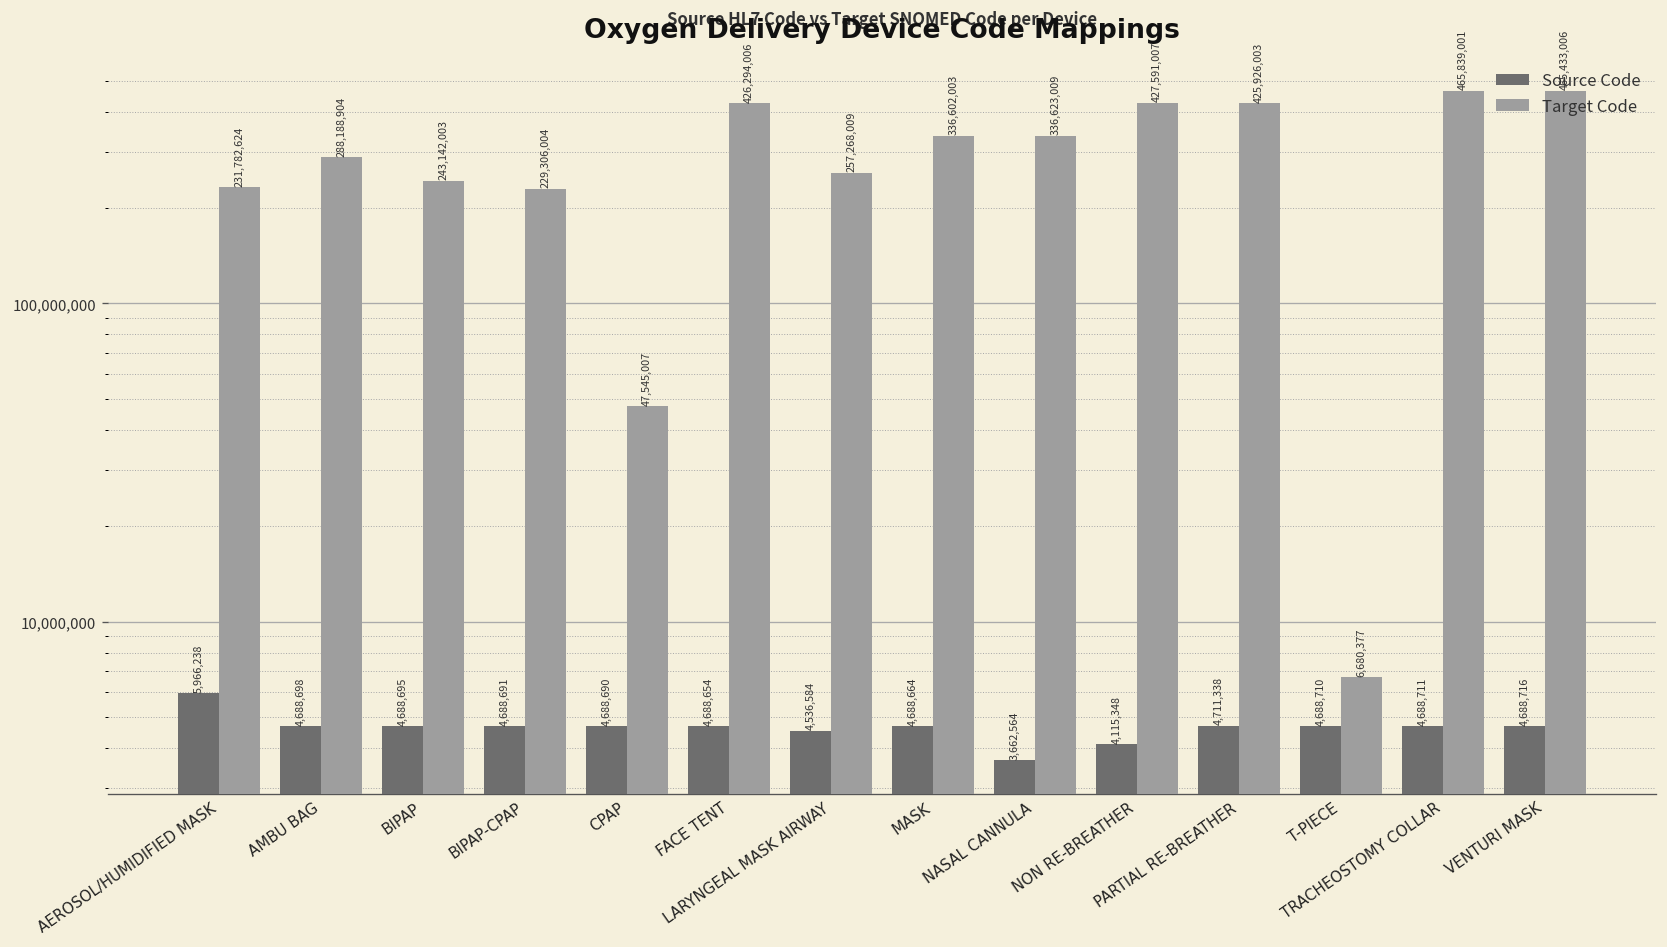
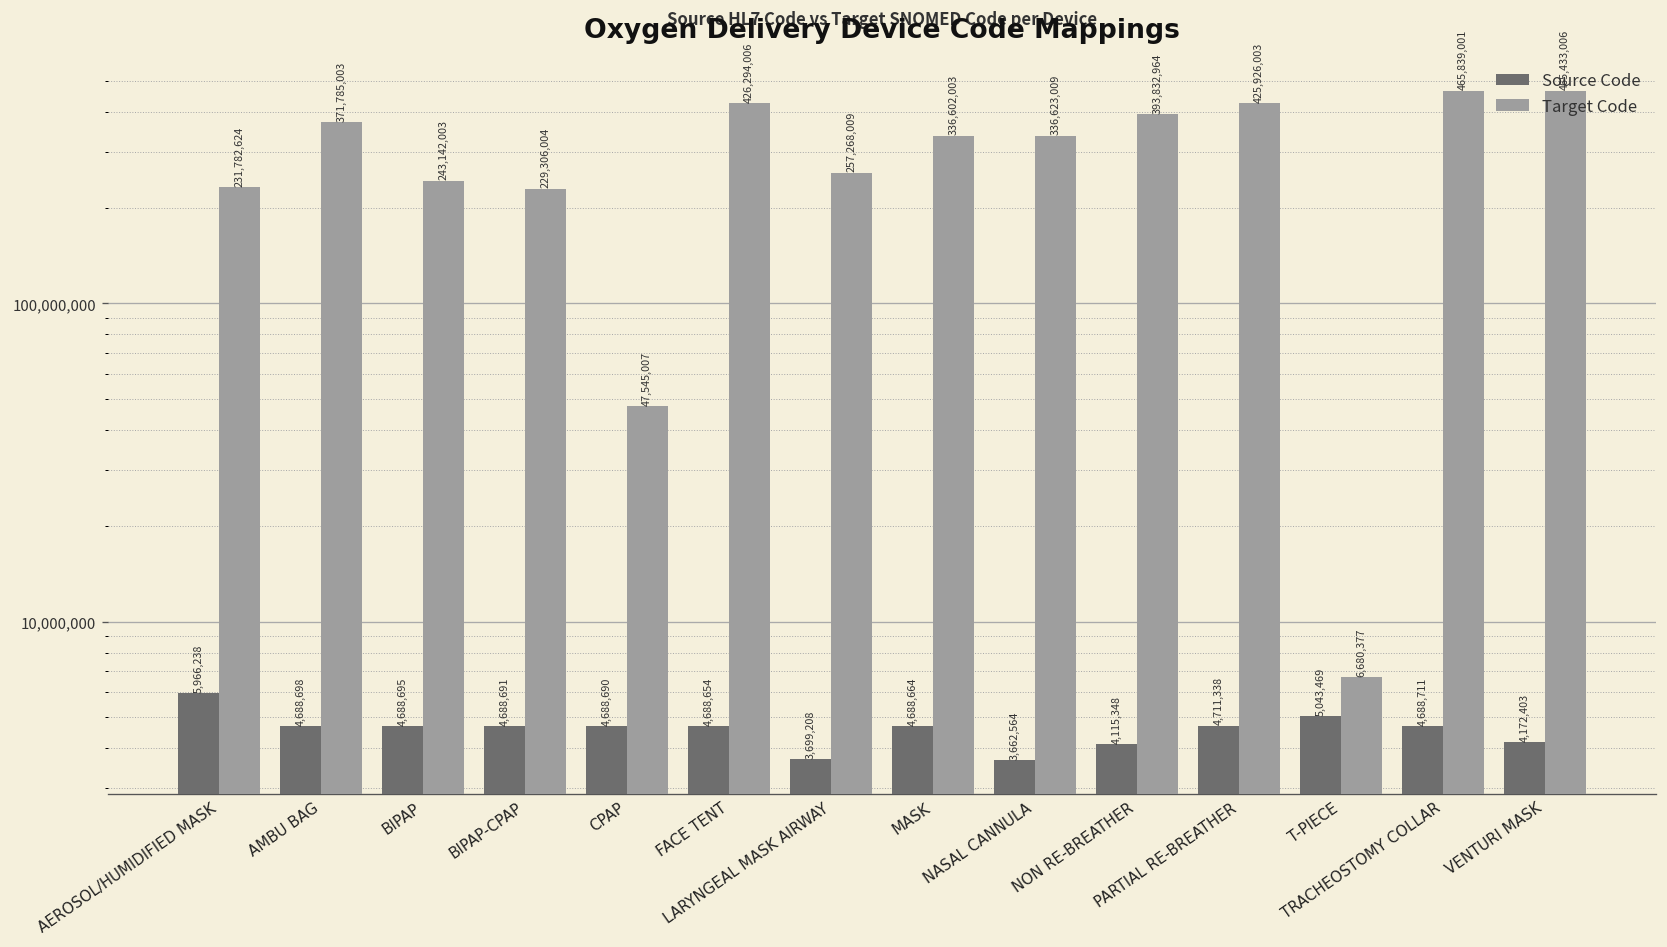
Target Code, AMBU BAG: 288,188,904 -> 371,785,003
Source Code, LARYNGEAL MASK AIRWAY: 4,536,584 -> 3,699,208
Target Code, NON RE-BREATHER: 427,591,007 -> 393,832,964
Source Code, T-PIECE: 4,688,710 -> 5,043,469
Source Code, VENTURI MASK: 4,688,716 -> 4,172,403
